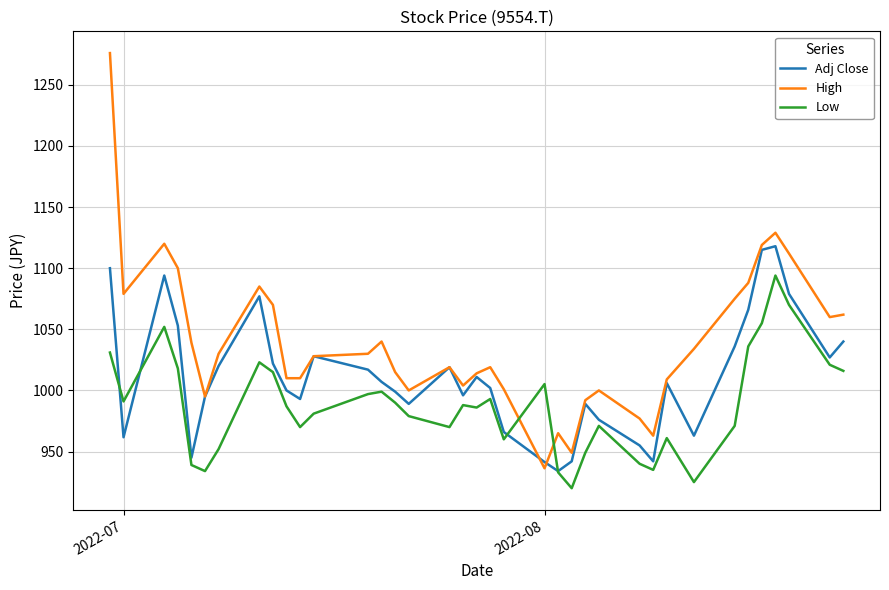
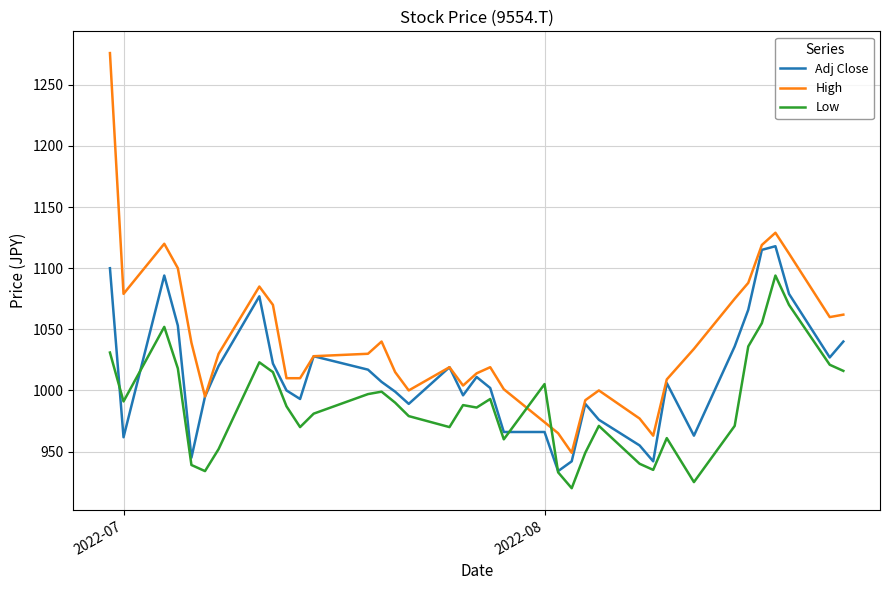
Adj Close, 2022-08: 941 -> 966
High, 2022-08: 936 -> 974
